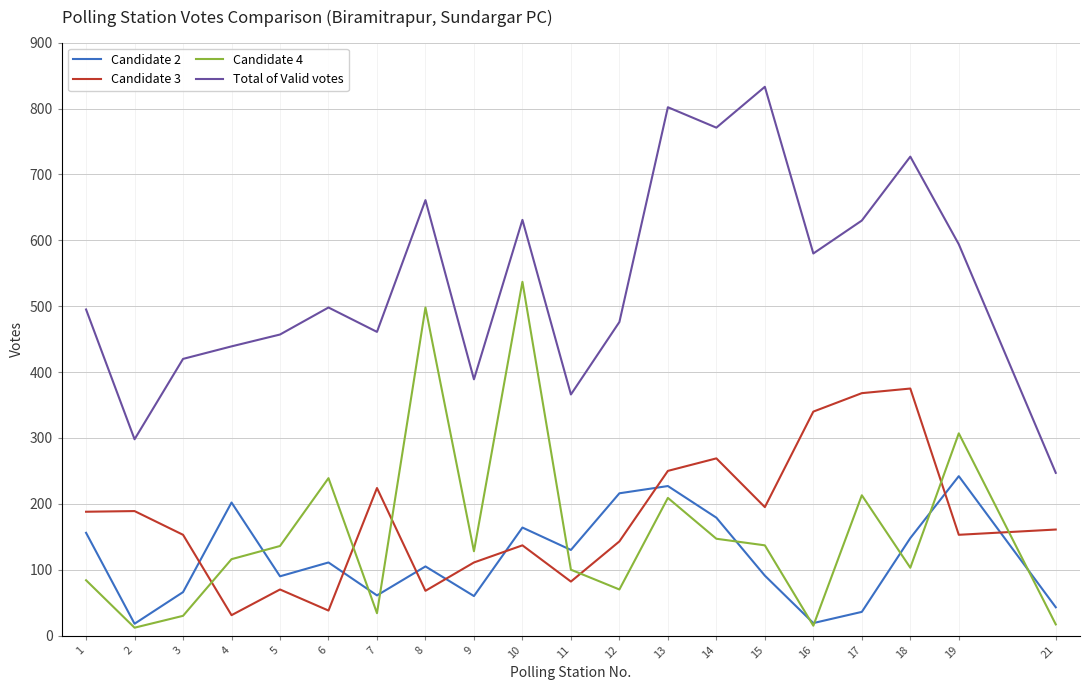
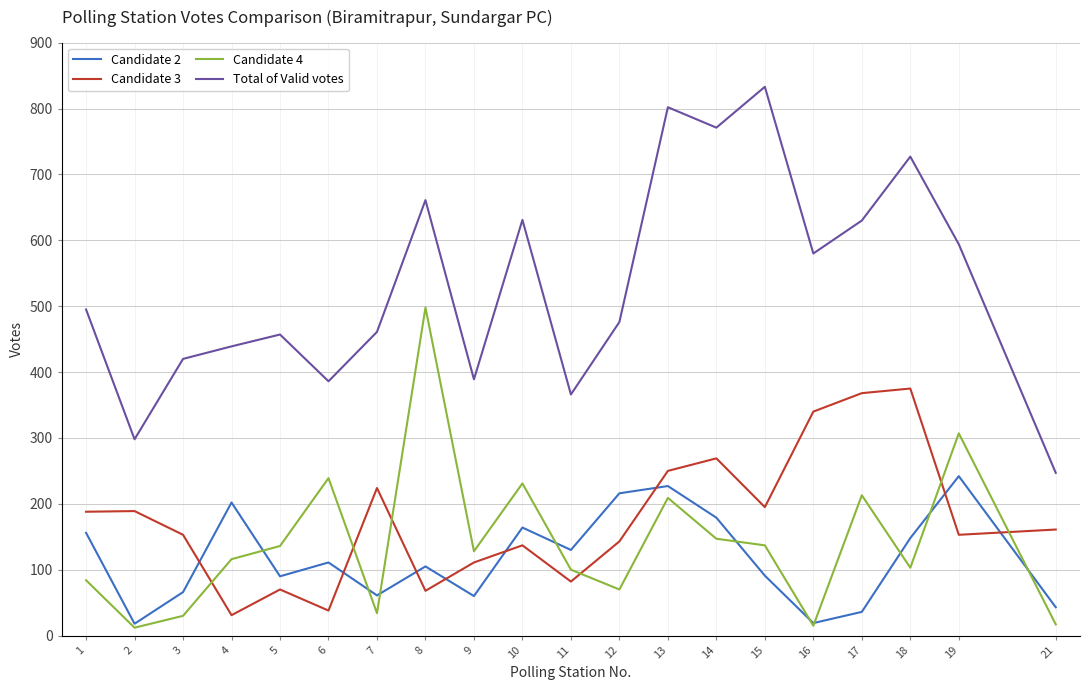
Total of Valid votes, 6: 500 -> 390
Candidate 4, 10: 540 -> 230
